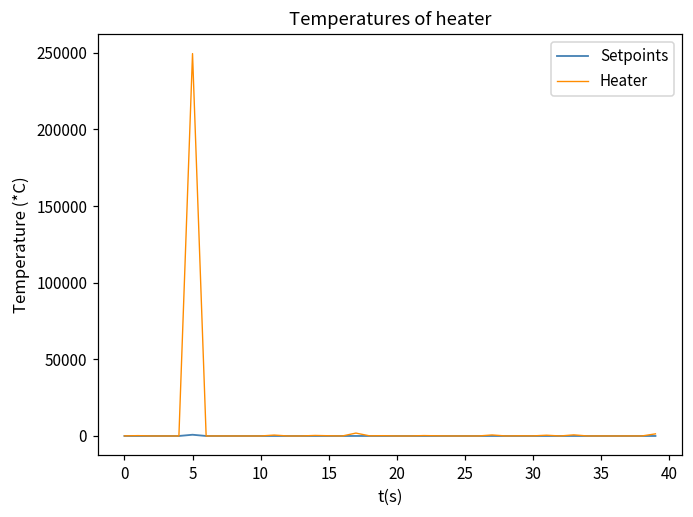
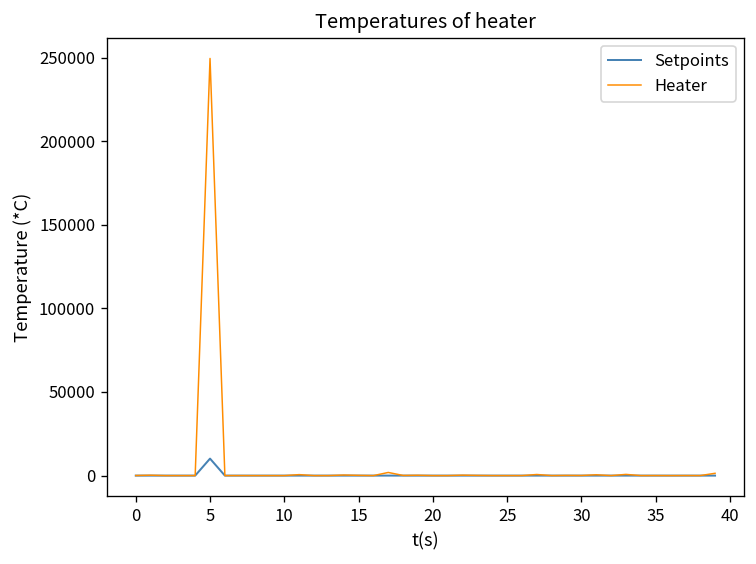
Setpoints, 5: 1000 -> 10000
